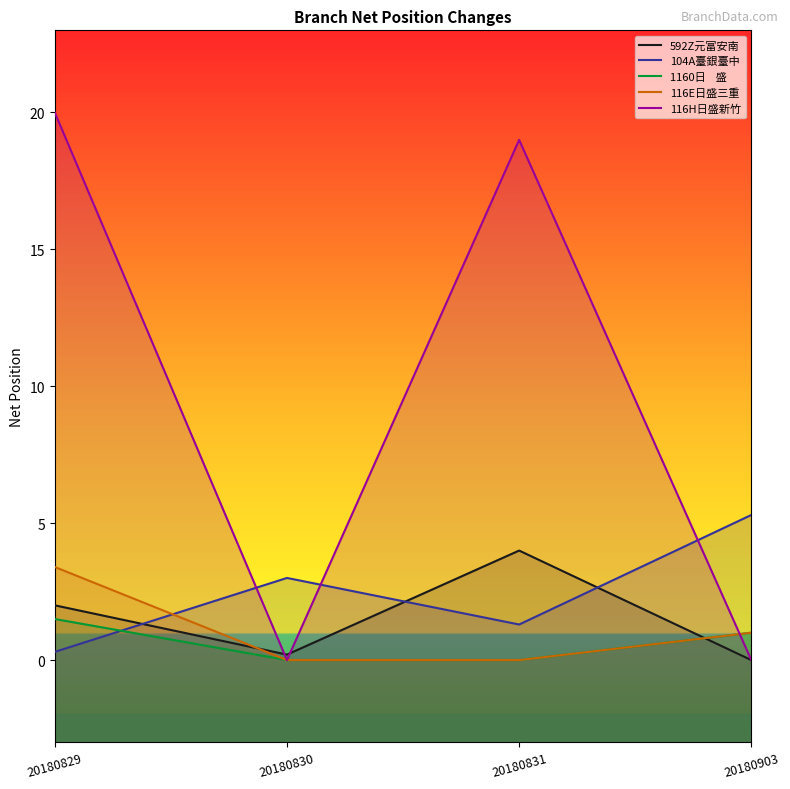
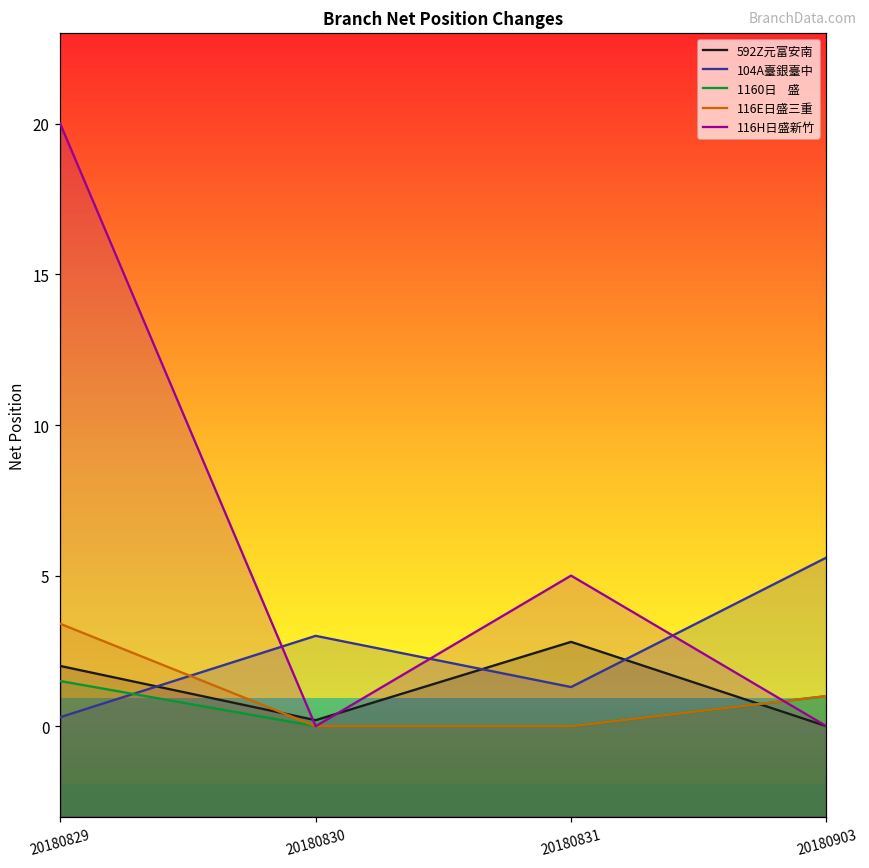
592Z元富安南, 20180831: 4.0 -> 2.8
116H日盛新竹, 20180831: 19 -> 5
104A臺銀臺中, 20180903: 5.3 -> 5.6
